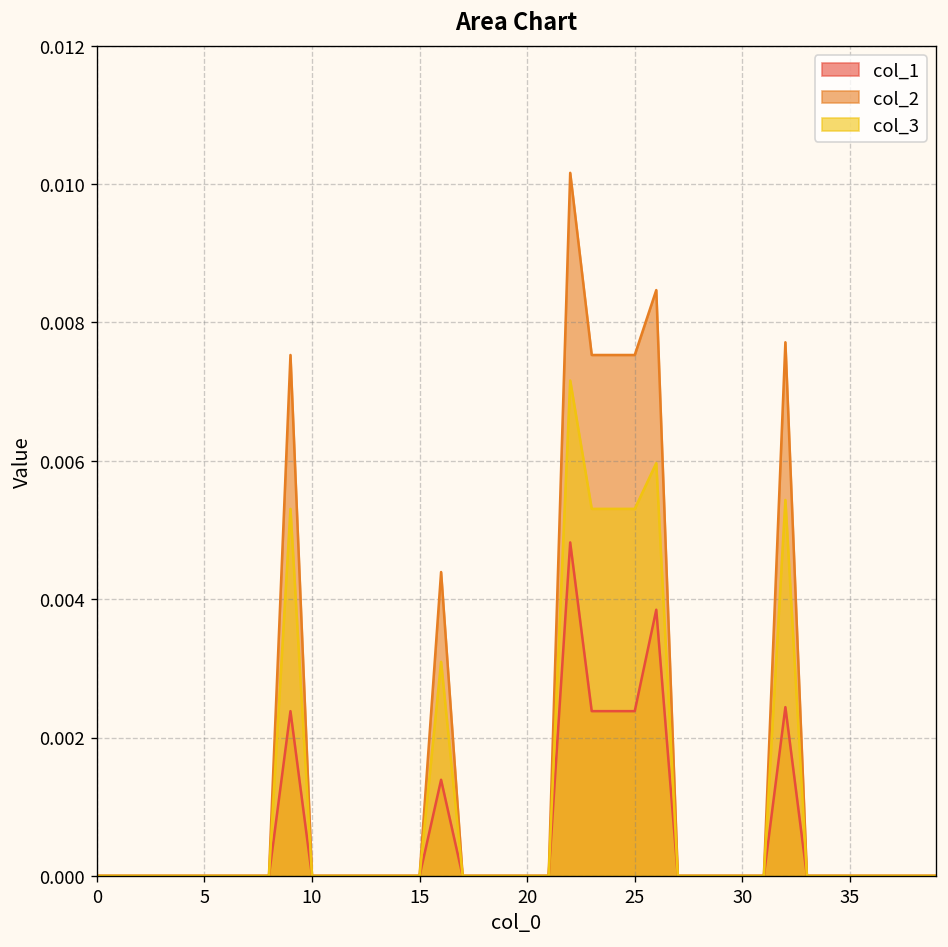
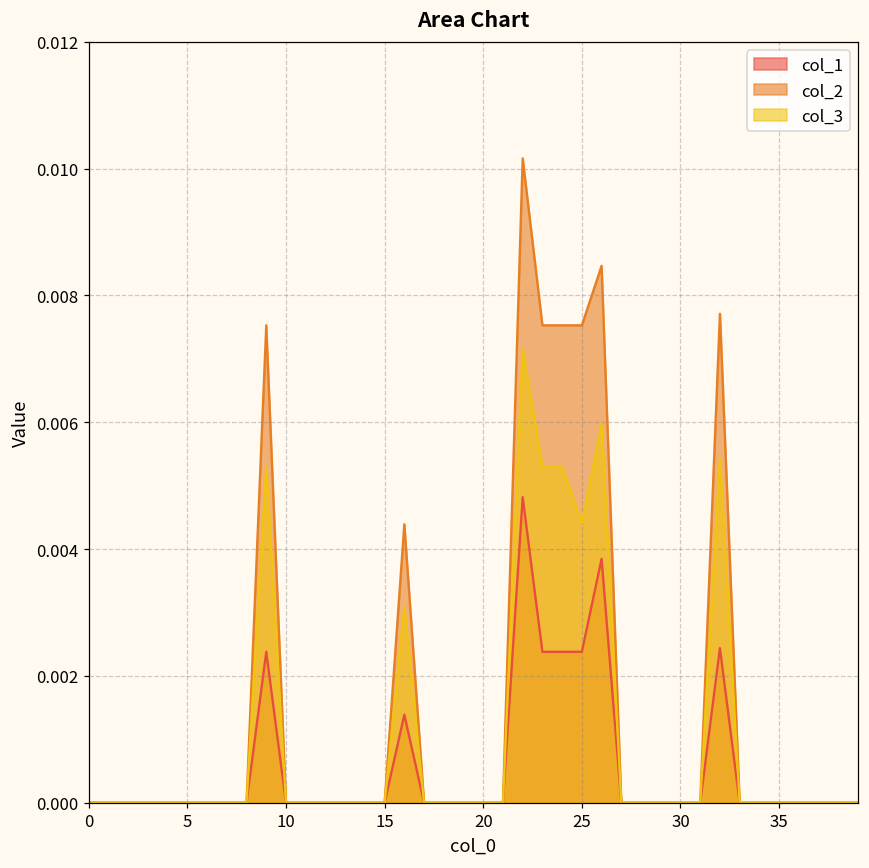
col_3, 25: 0.0053 -> 0.0044
